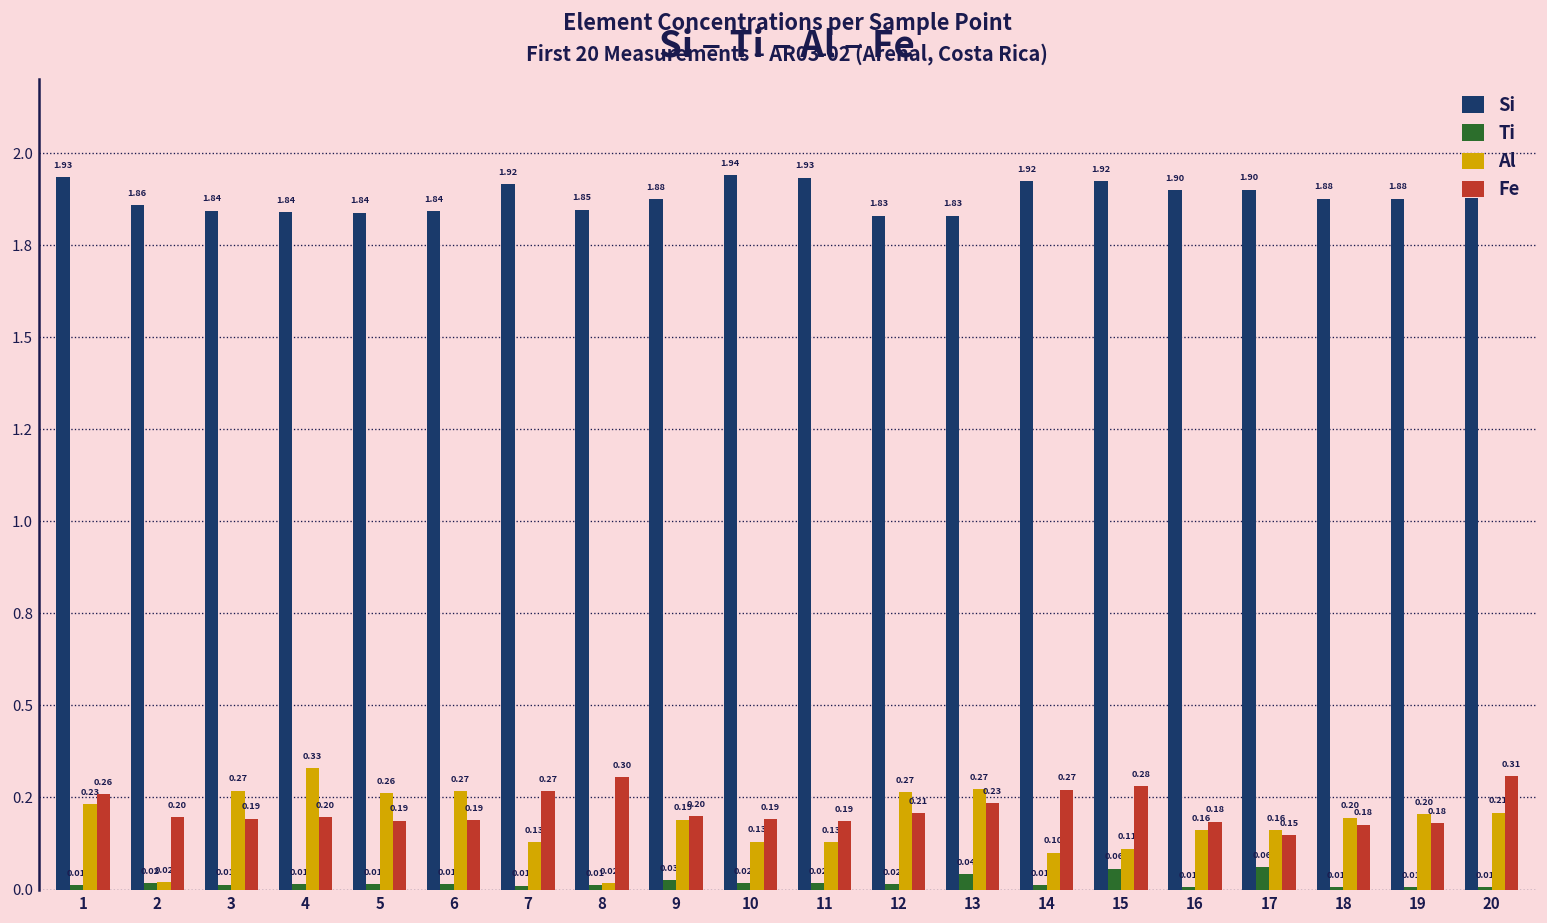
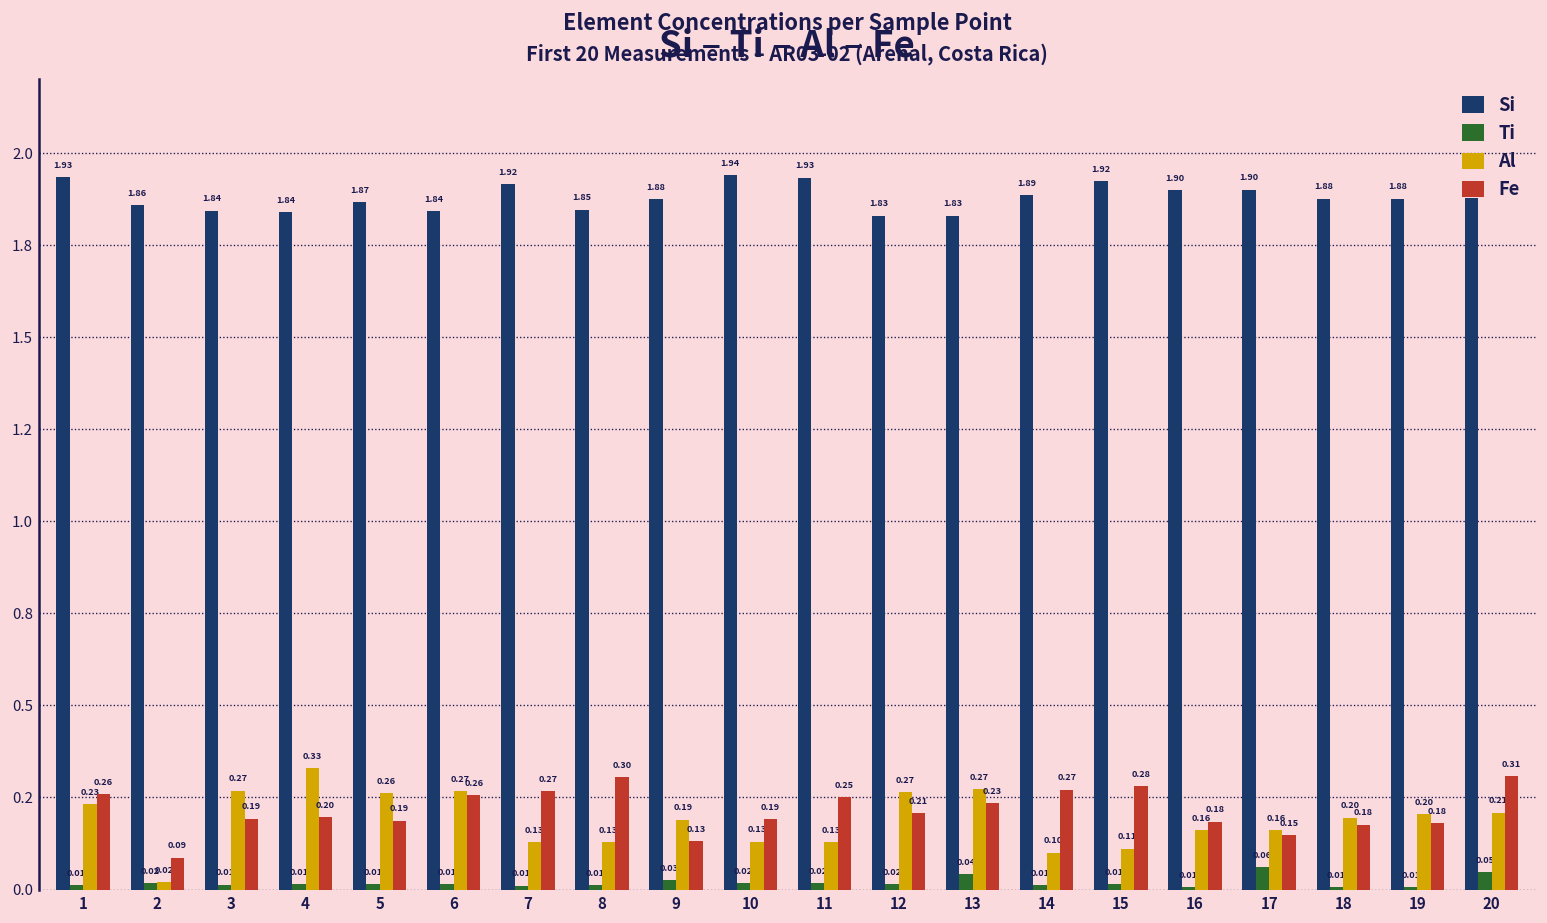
Fe, 2: 0.20 -> 0.09
Si, 5: 1.84 -> 1.87
Fe, 6: 0.19 -> 0.26
Al, 8: 0.02 -> 0.13
Fe, 9: 0.20 -> 0.13
Fe, 11: 0.19 -> 0.25
Si, 14: 1.92 -> 1.89
Ti, 15: 0.06 -> 0.01
Ti, 20: 0.01 -> 0.05
